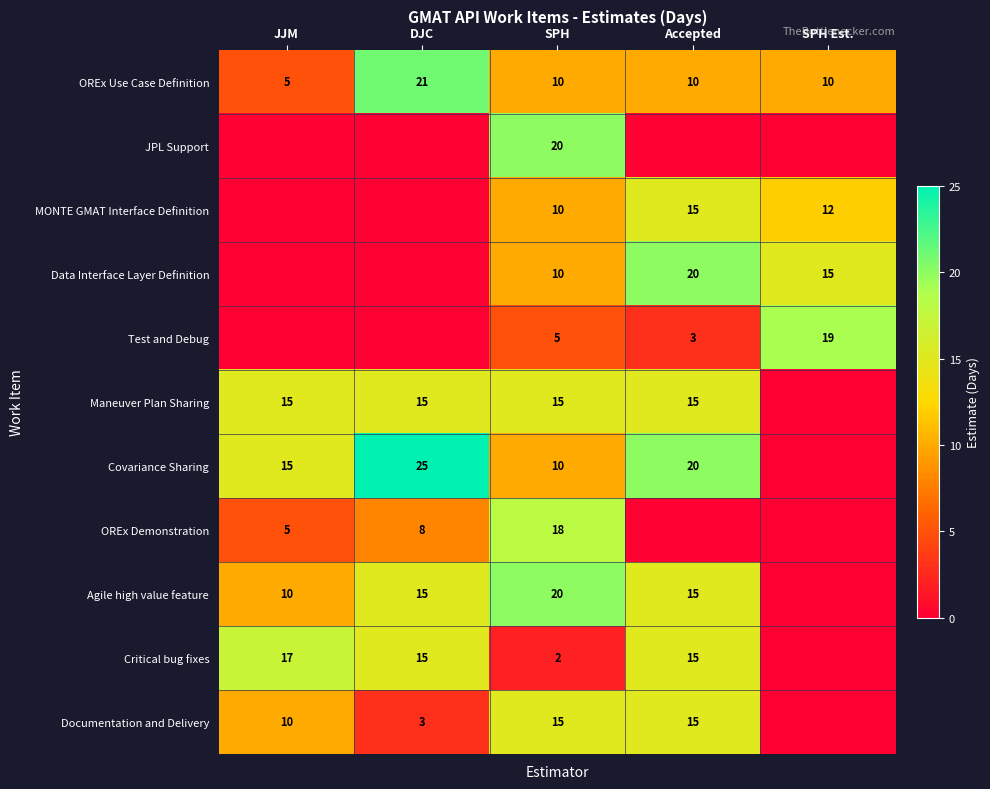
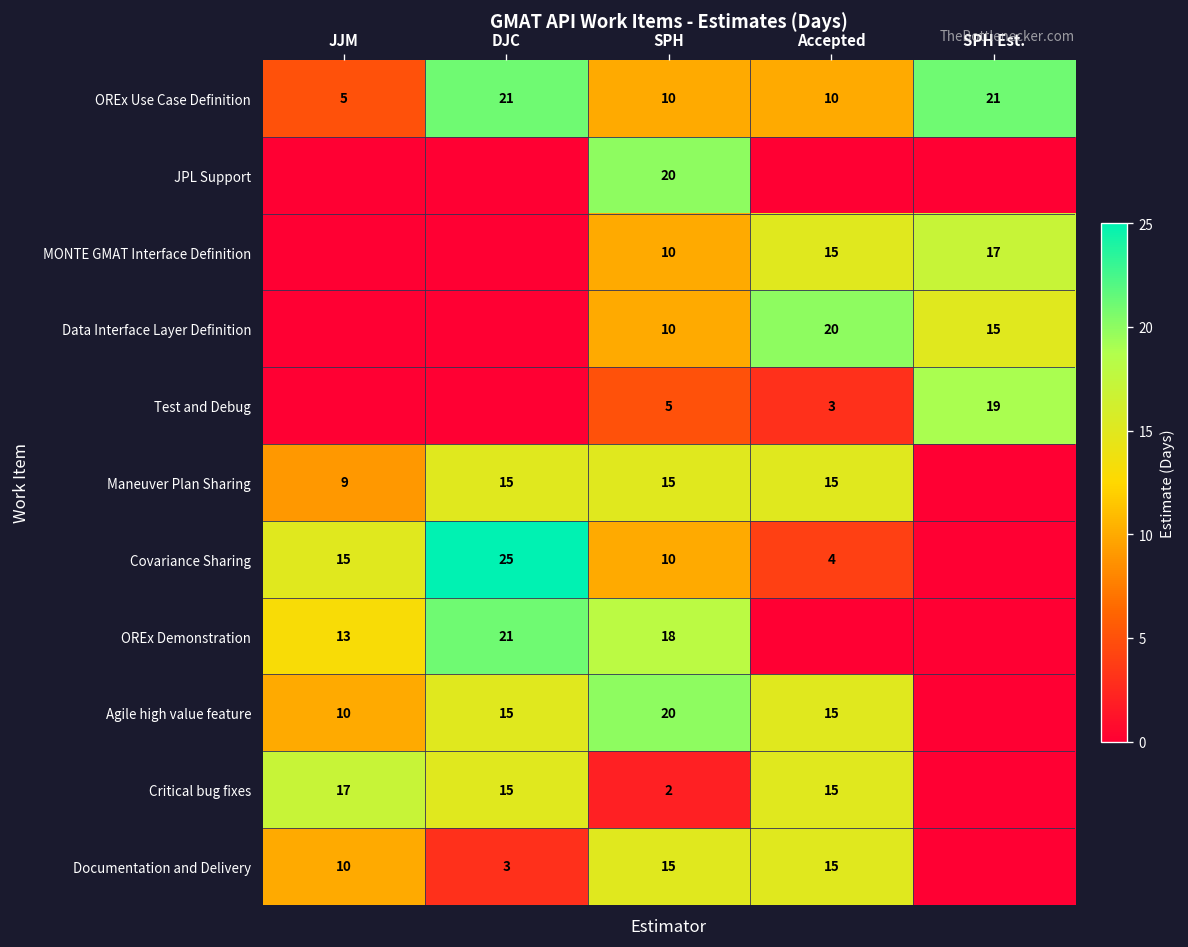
OREx Use Case Definition, SPH Est.: 10 -> 21
MONTE GMAT Interface Definition, SPH Est.: 12 -> 17
Maneuver Plan Sharing, JJM: 15 -> 9
Covariance Sharing, Accepted: 20 -> 4
OREx Demonstration, JJM: 5 -> 13
OREx Demonstration, DJC: 8 -> 21
